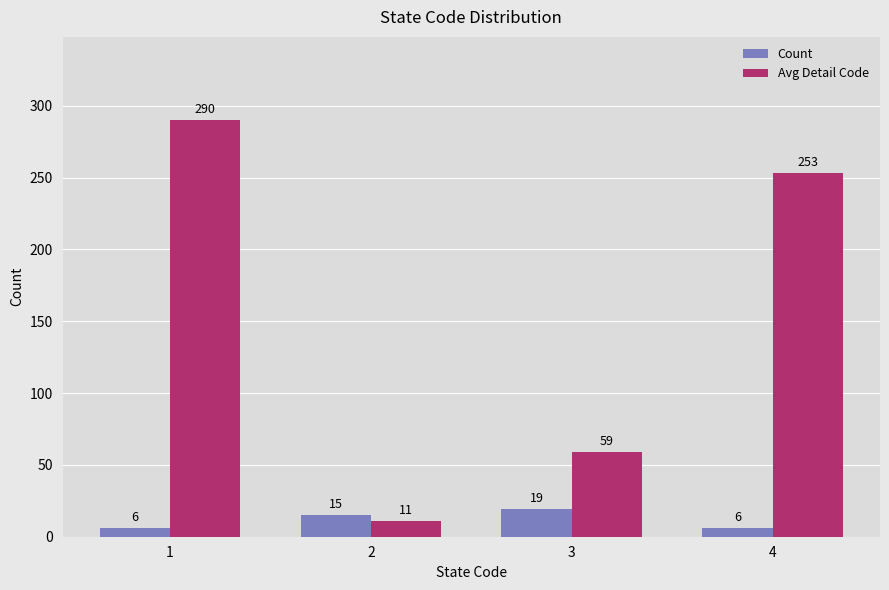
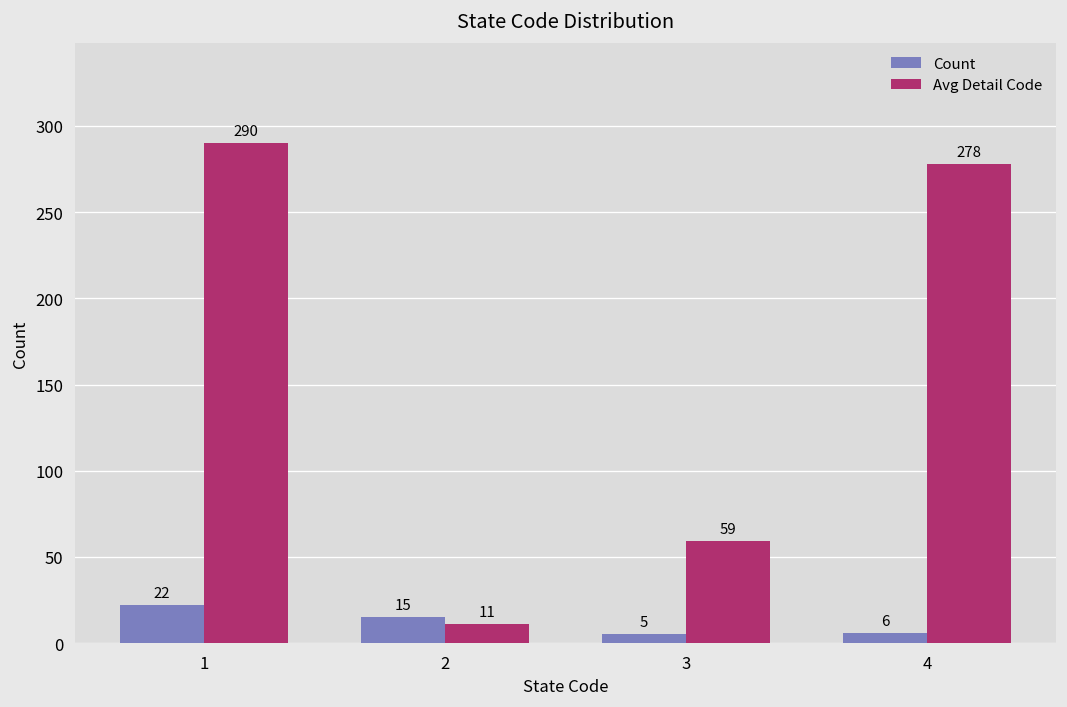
Count, 1: 6 -> 22
Count, 3: 19 -> 5
Avg Detail Code, 4: 253 -> 278
